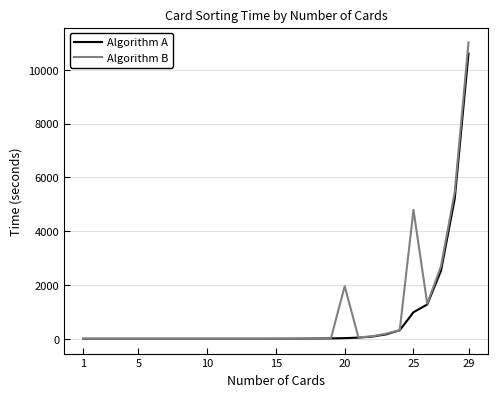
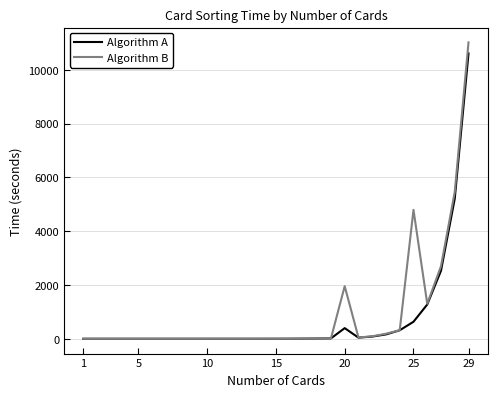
Algorithm A, 20: 0 -> 400
Algorithm A, 25: 1000 -> 600
